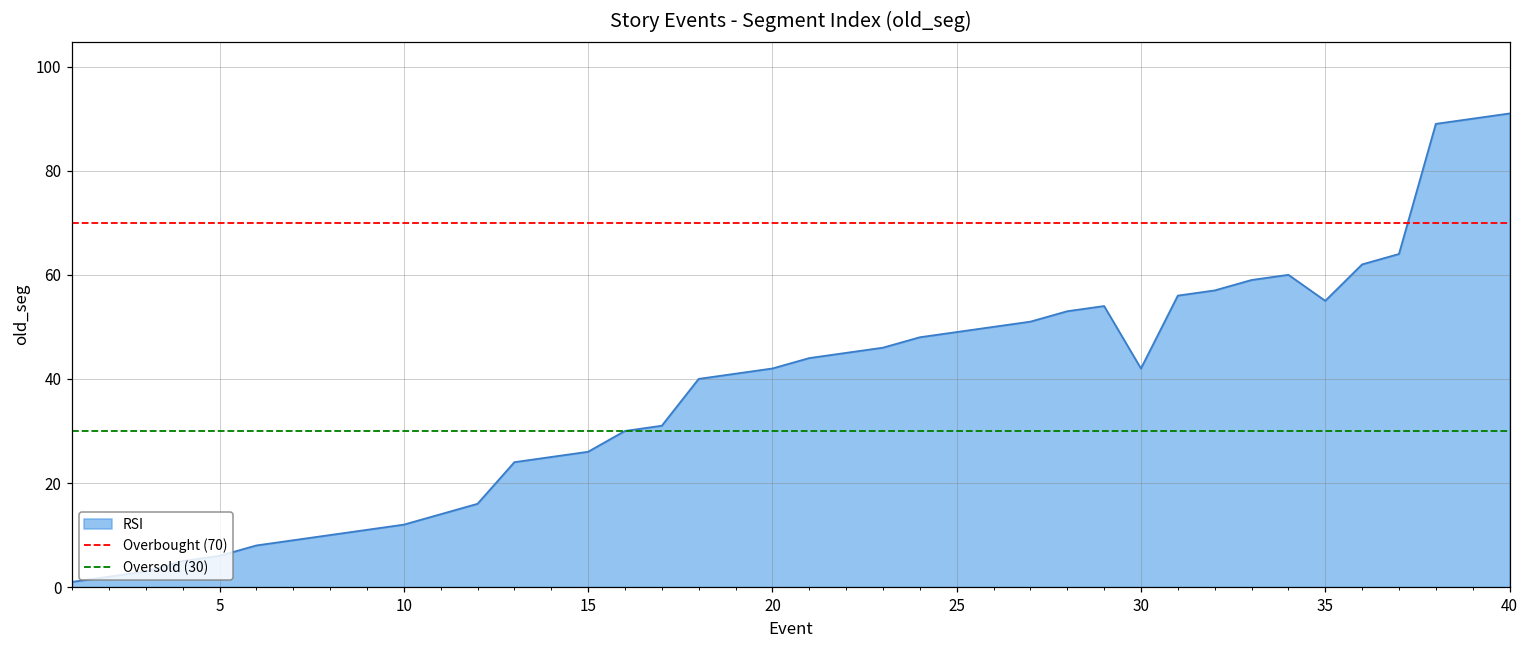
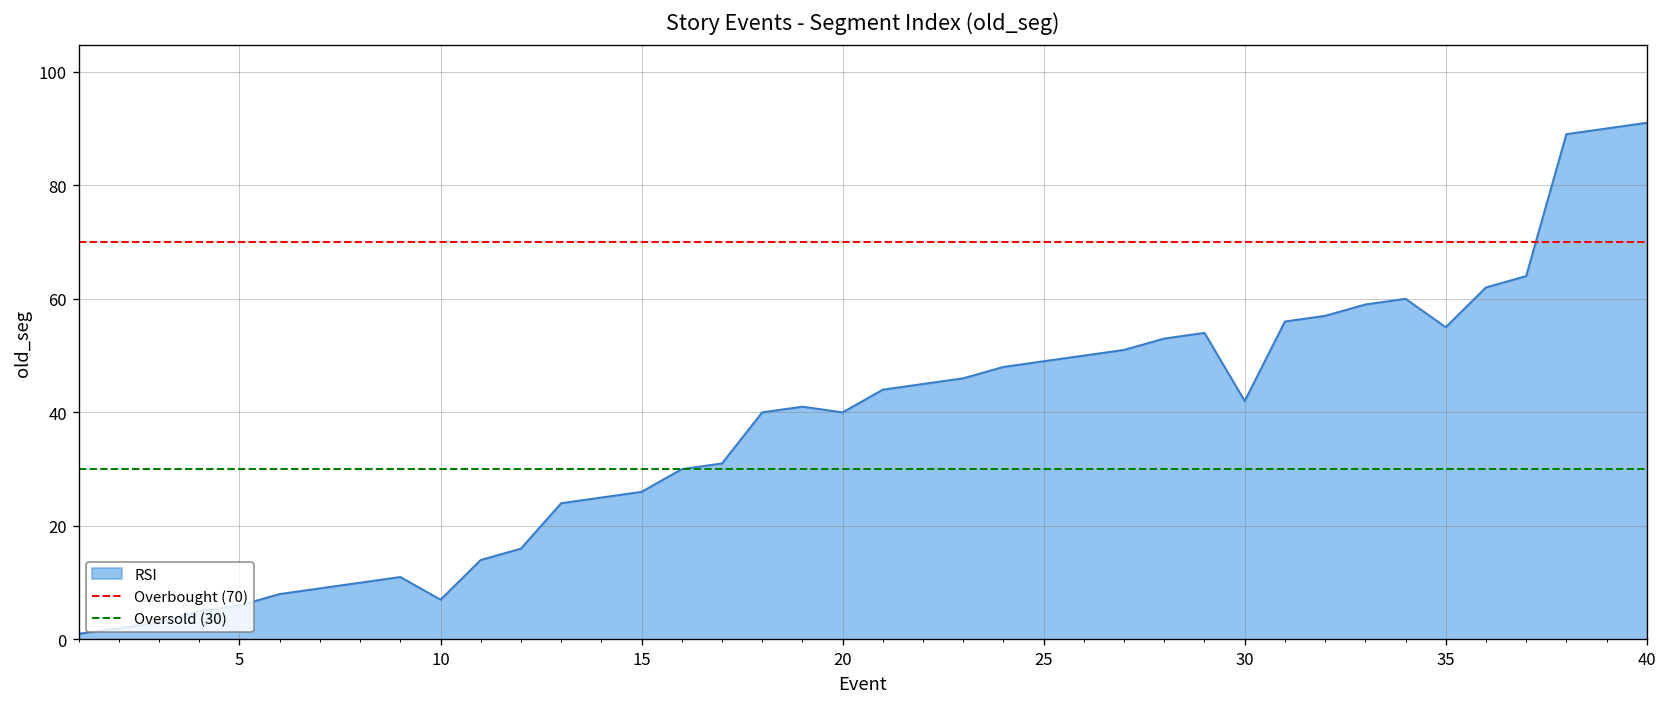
10: 12 -> 7
20: 42 -> 40
